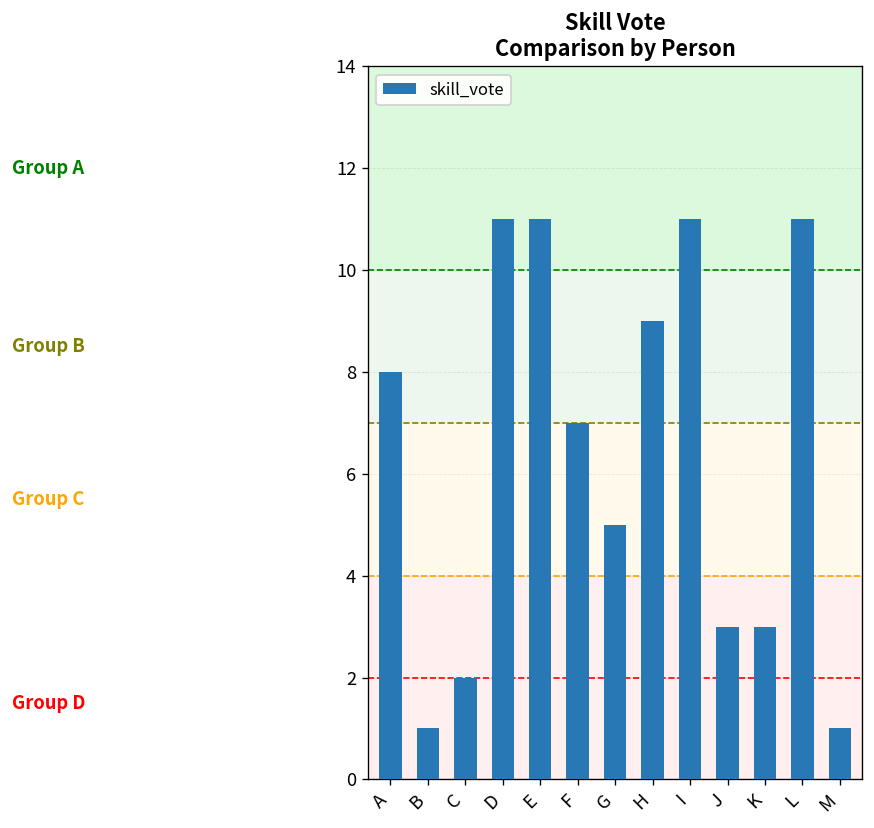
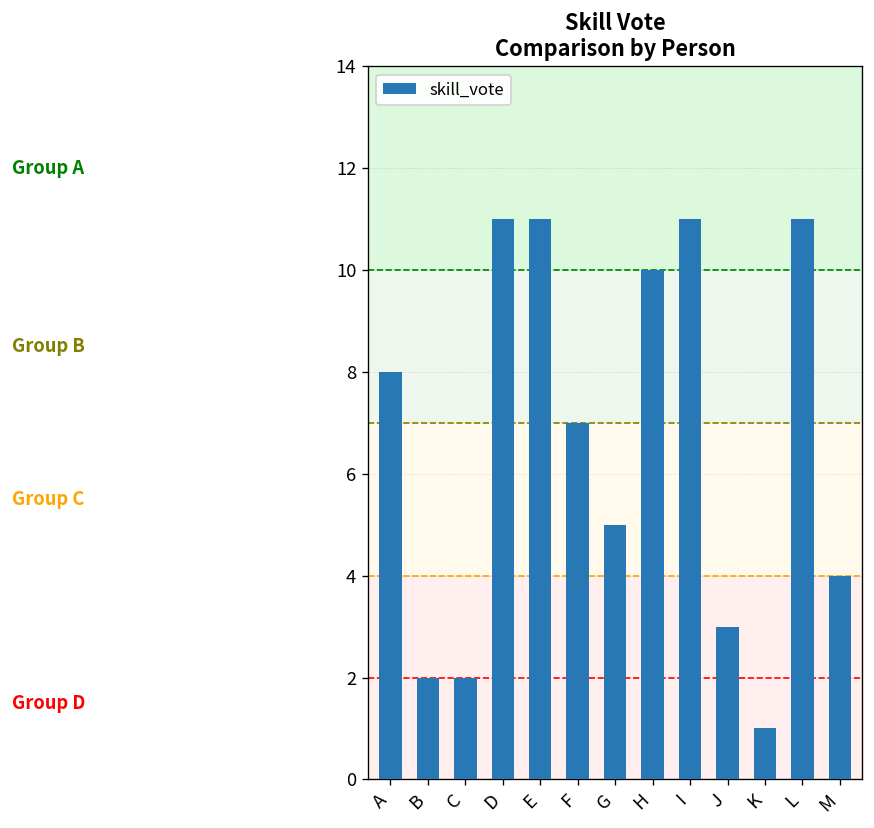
B: 1 -> 2
H: 9 -> 10
K: 3 -> 1
M: 1 -> 4
